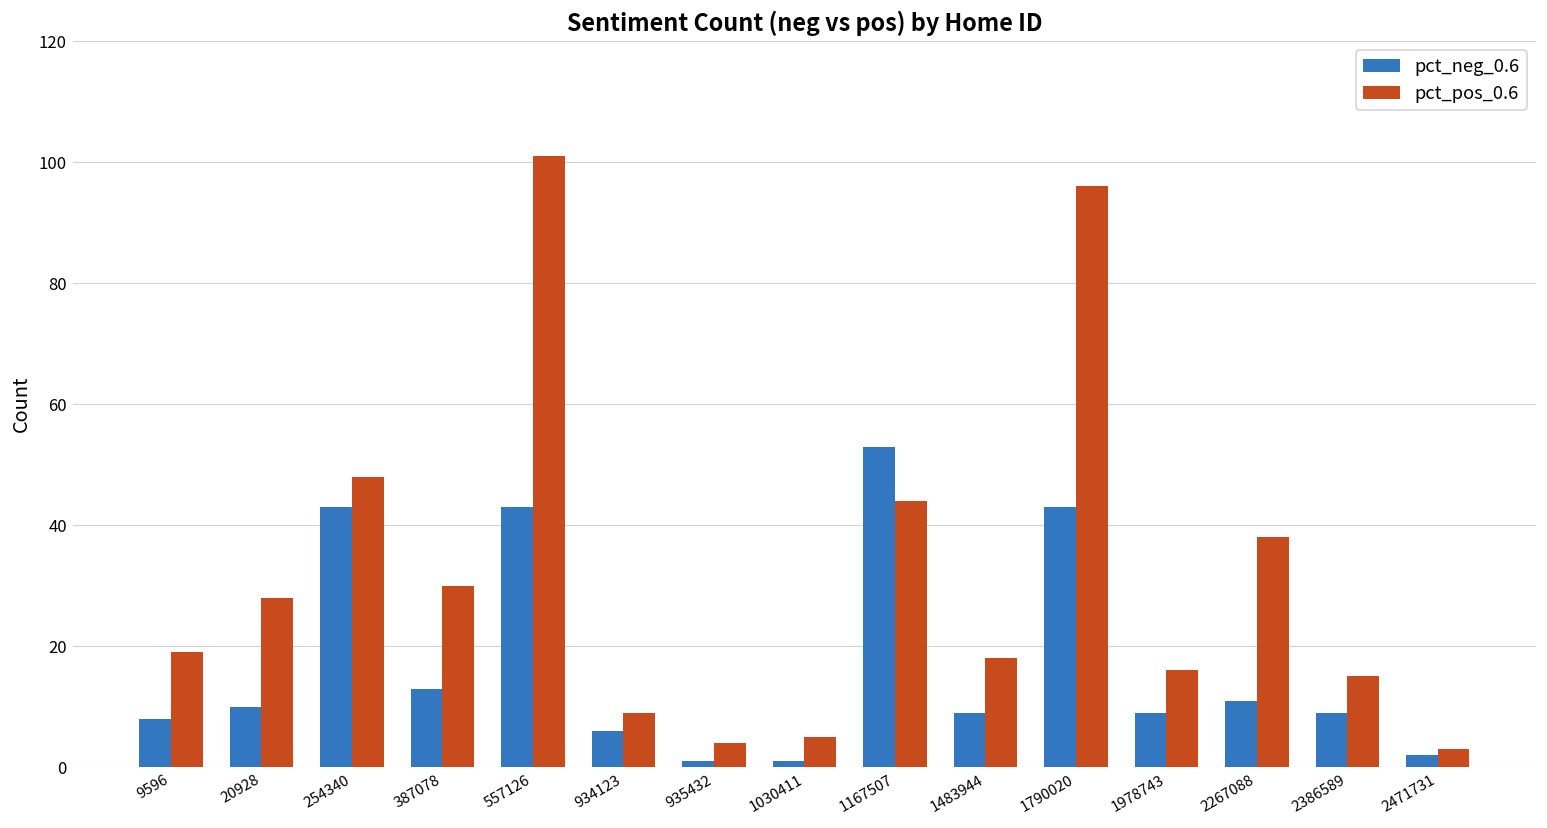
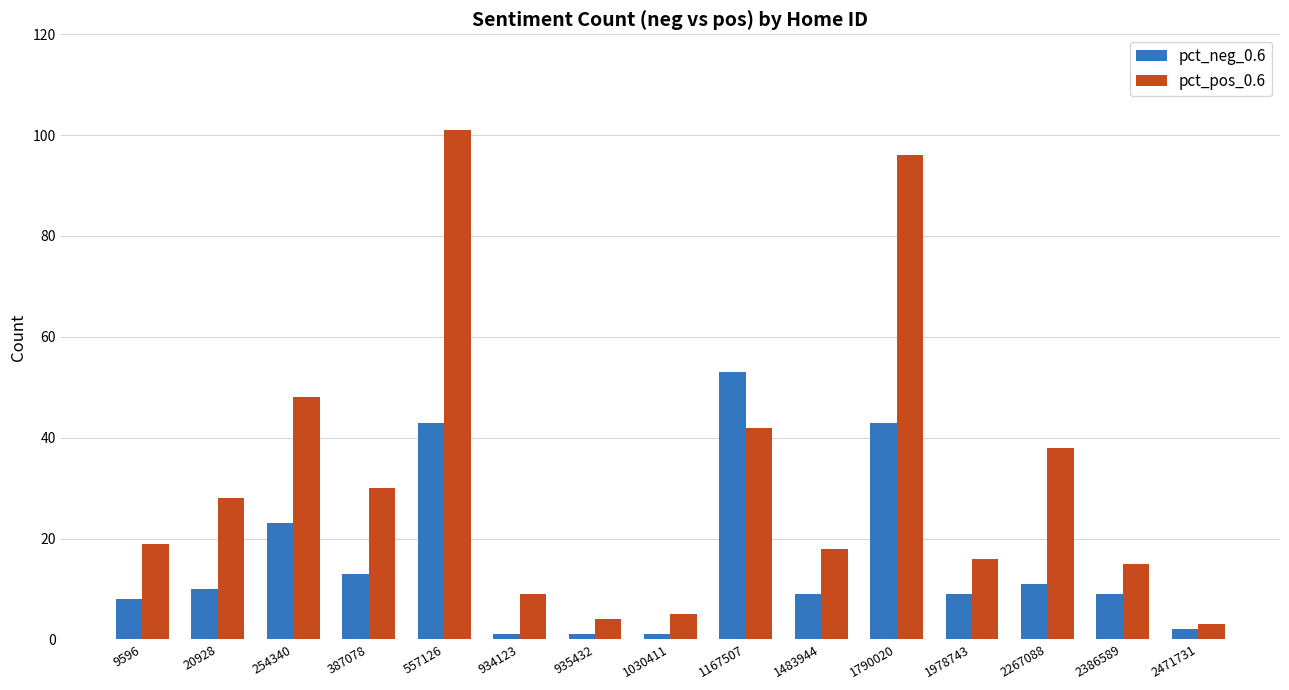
pct_neg_0.6, 254340: 43 -> 23
pct_neg_0.6, 934123: 6 -> 1
pct_pos_0.6, 1167507: 44 -> 42
